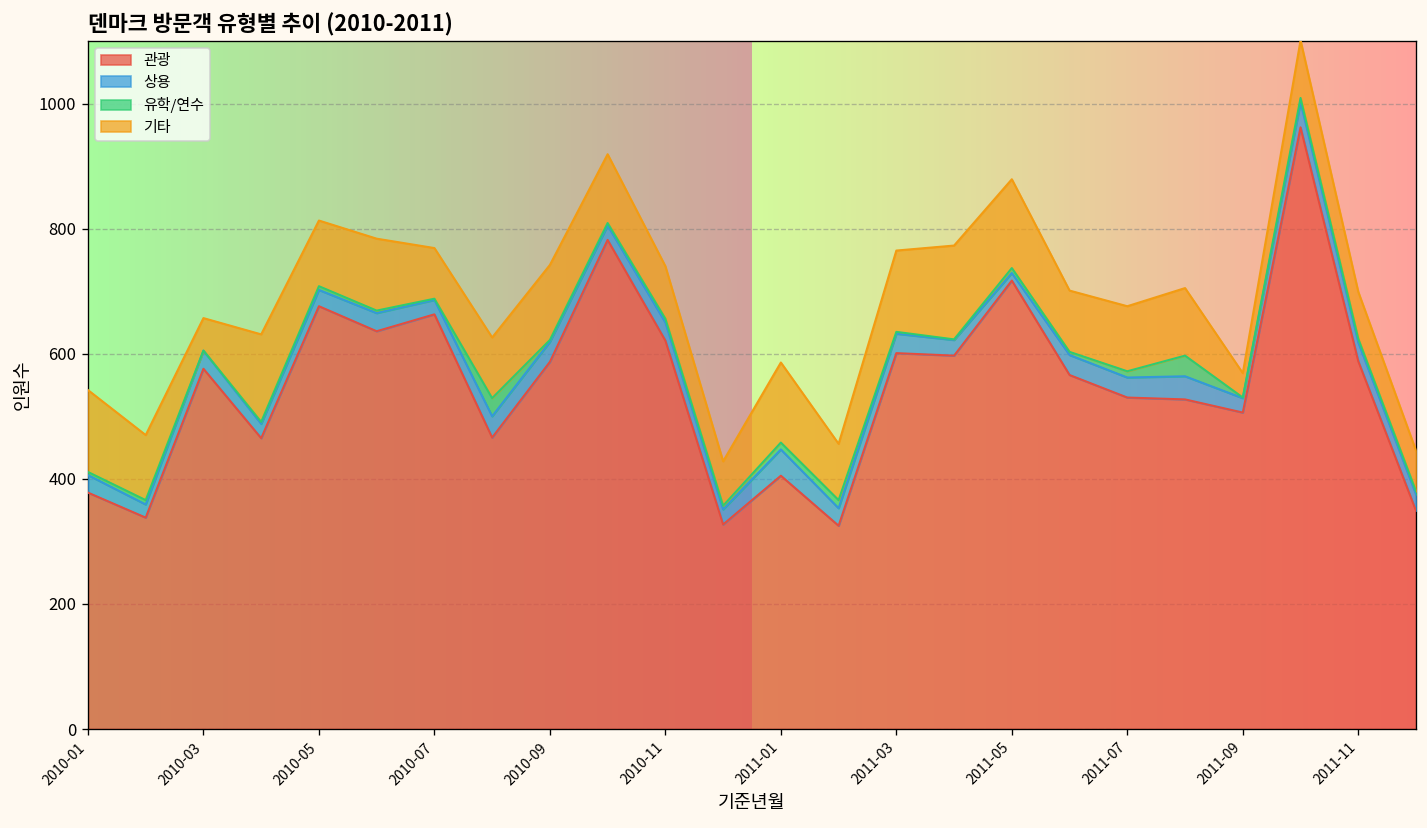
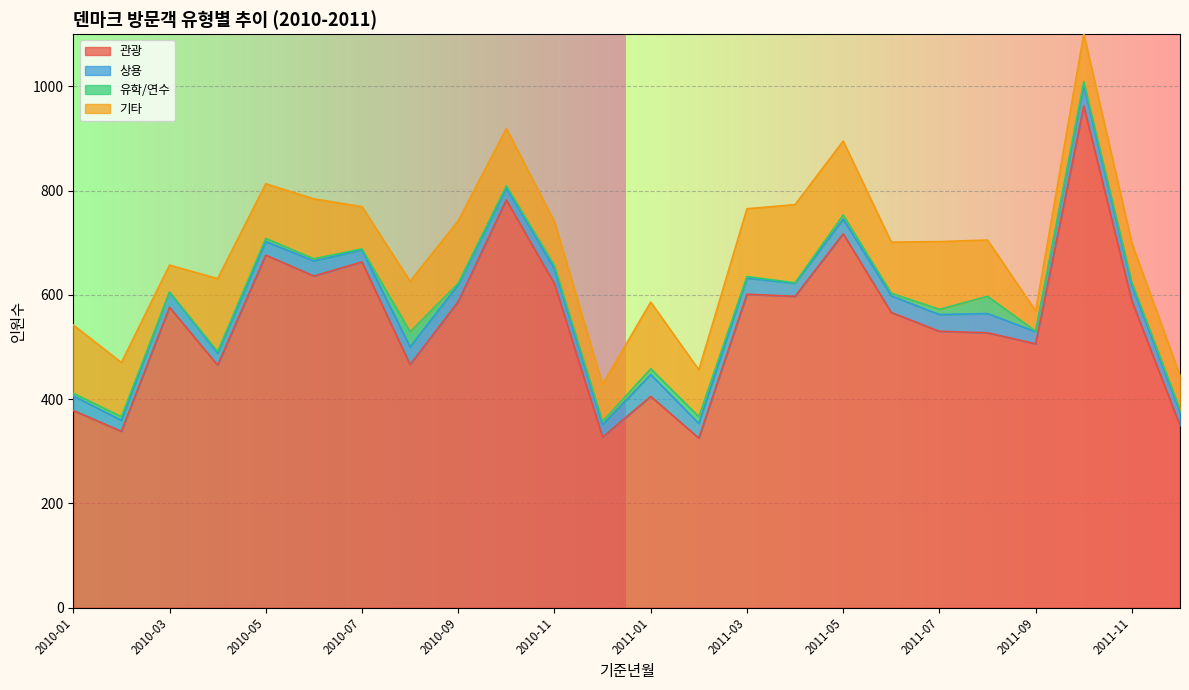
상용, 2011-05: 10 -> 30
기타, 2011-07: 100 -> 130
